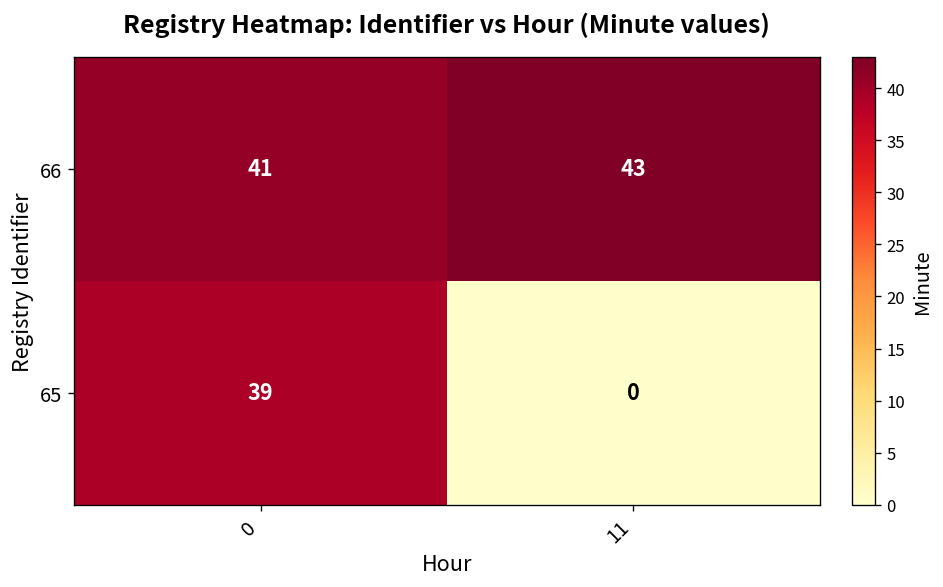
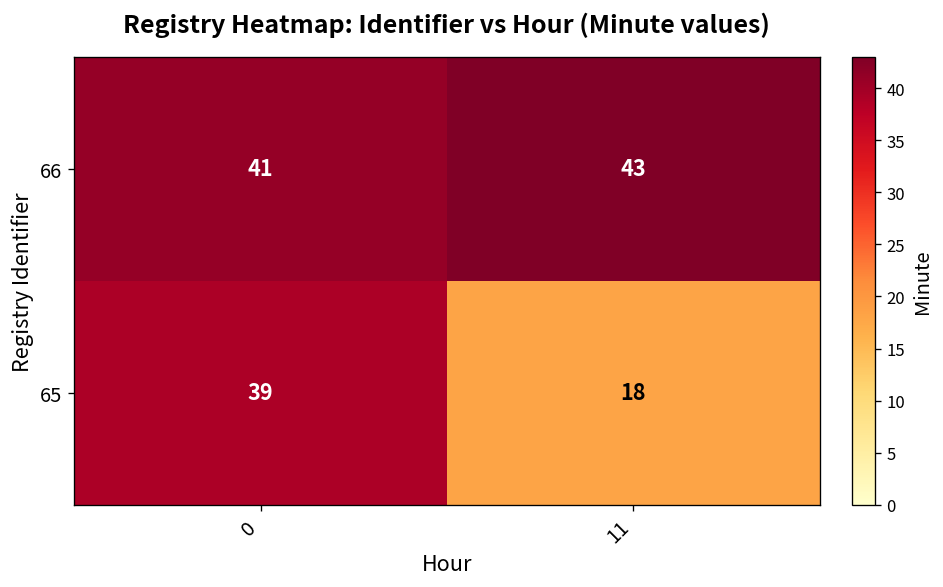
65, 11: 0 -> 18
